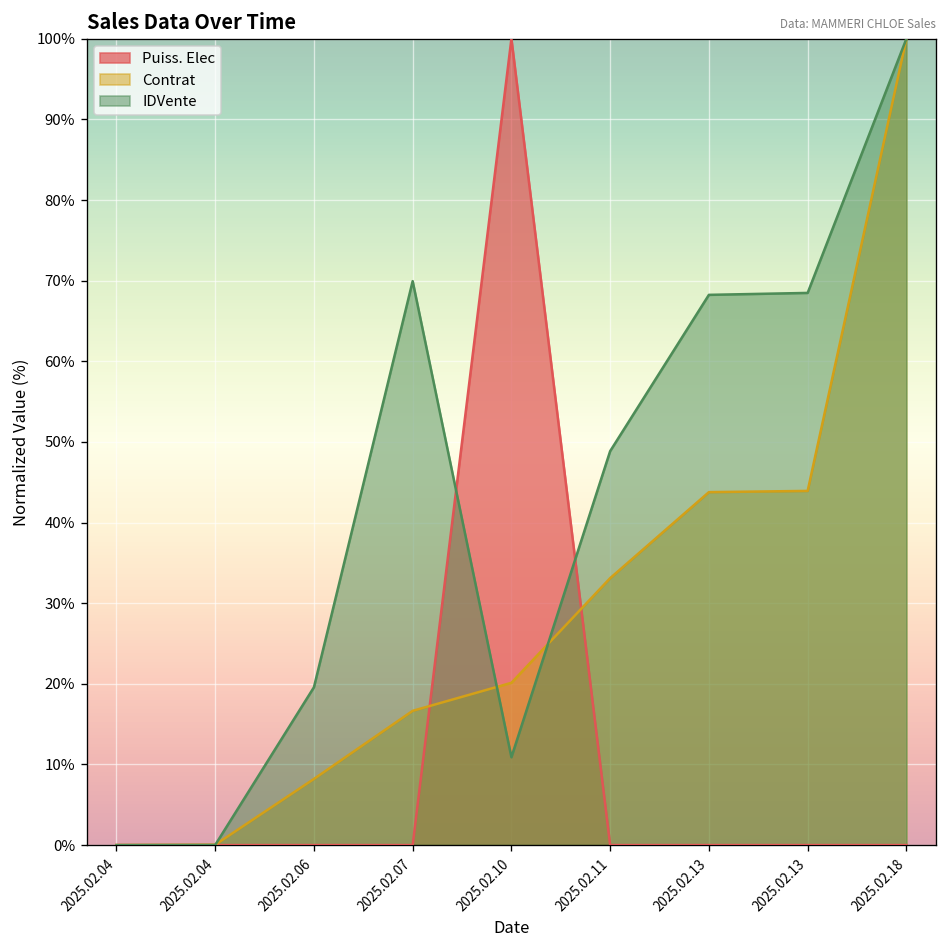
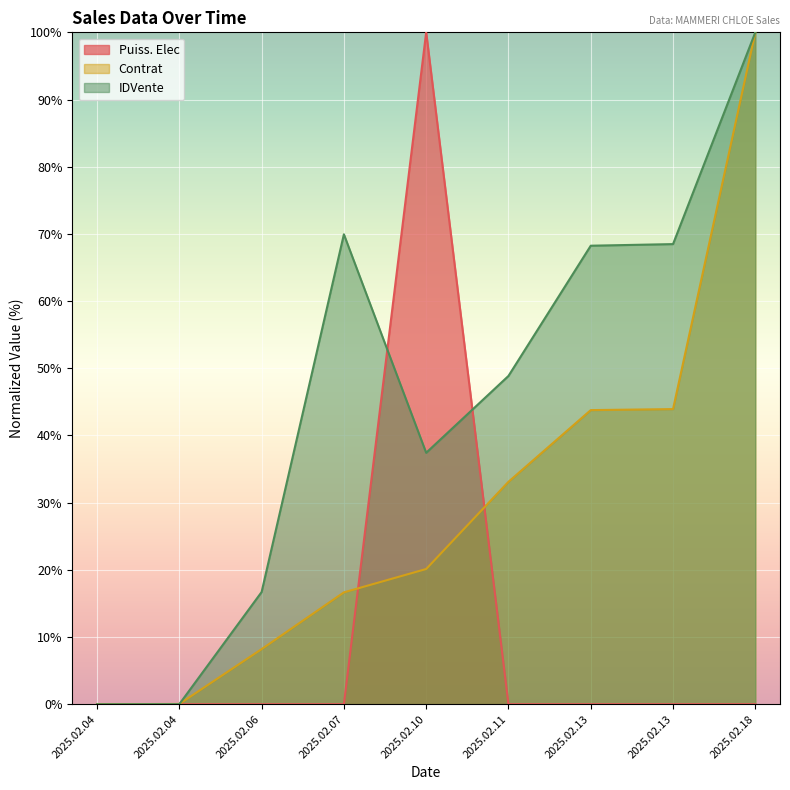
IDVente, 2025.02.06: 20% -> 17%
IDVente, 2025.02.10: 11% -> 37%
